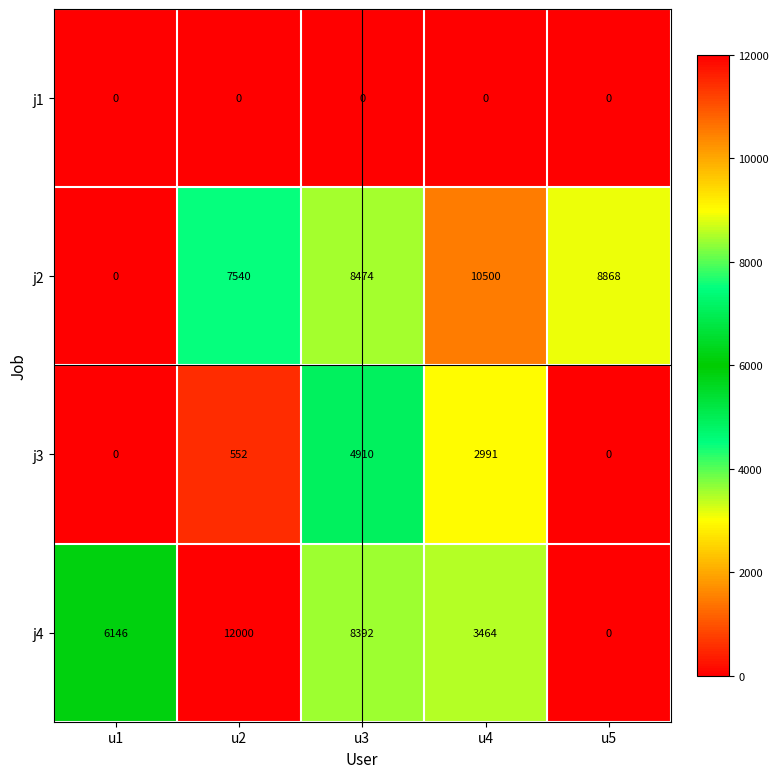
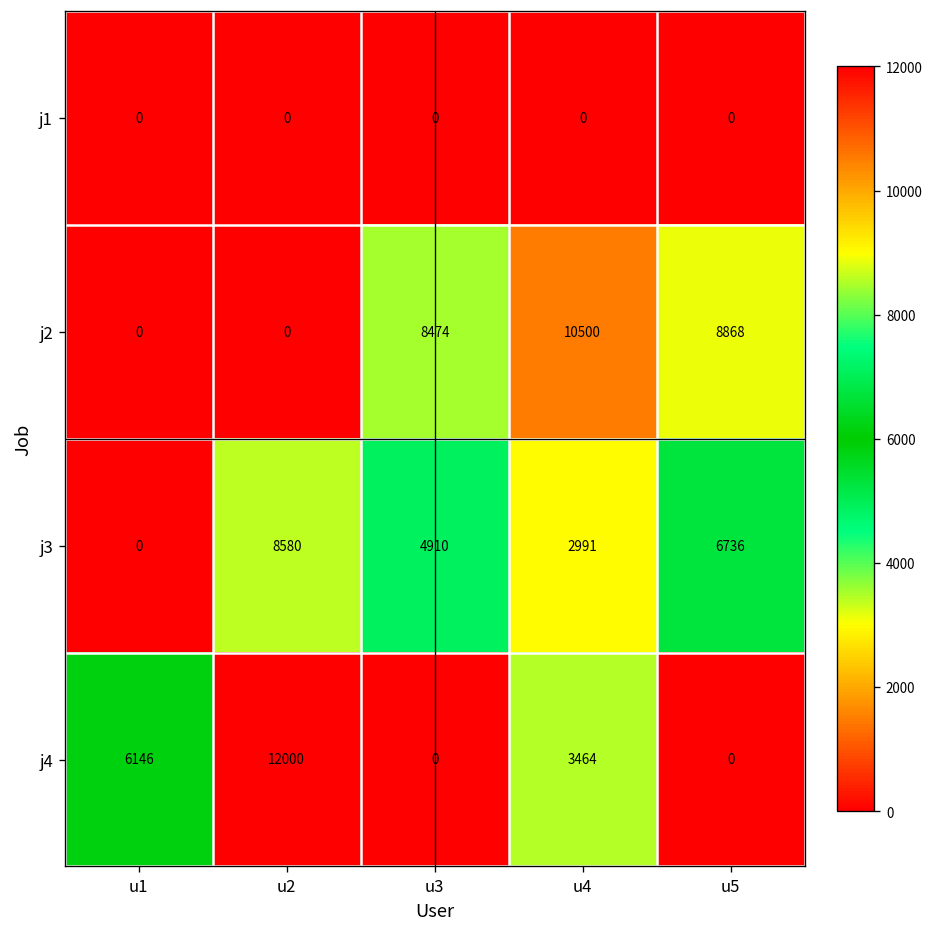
j2, u2: 7540 -> 0
j3, u2: 552 -> 8580
j3, u5: 0 -> 6736
j4, u3: 8392 -> 0
